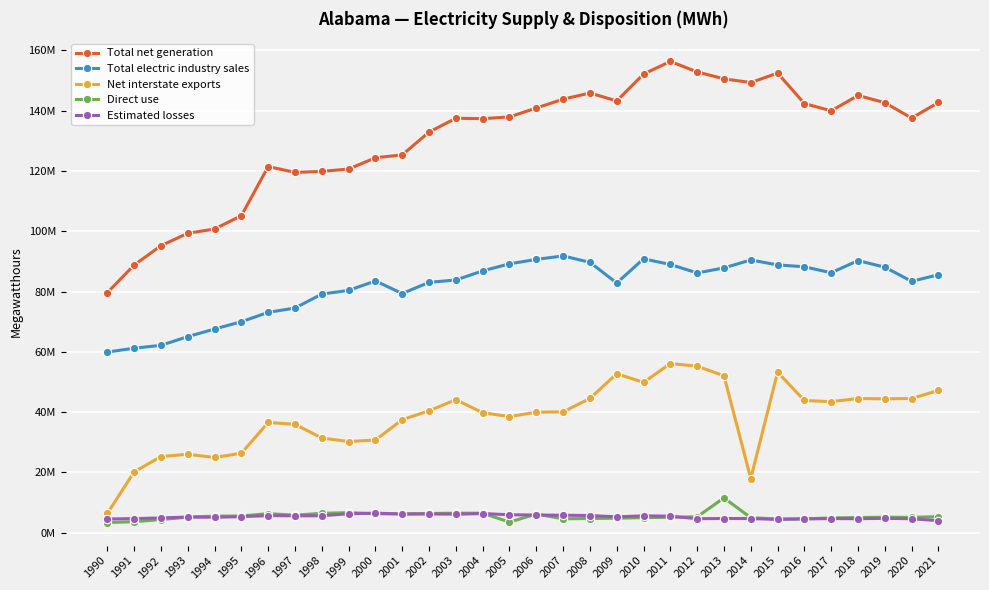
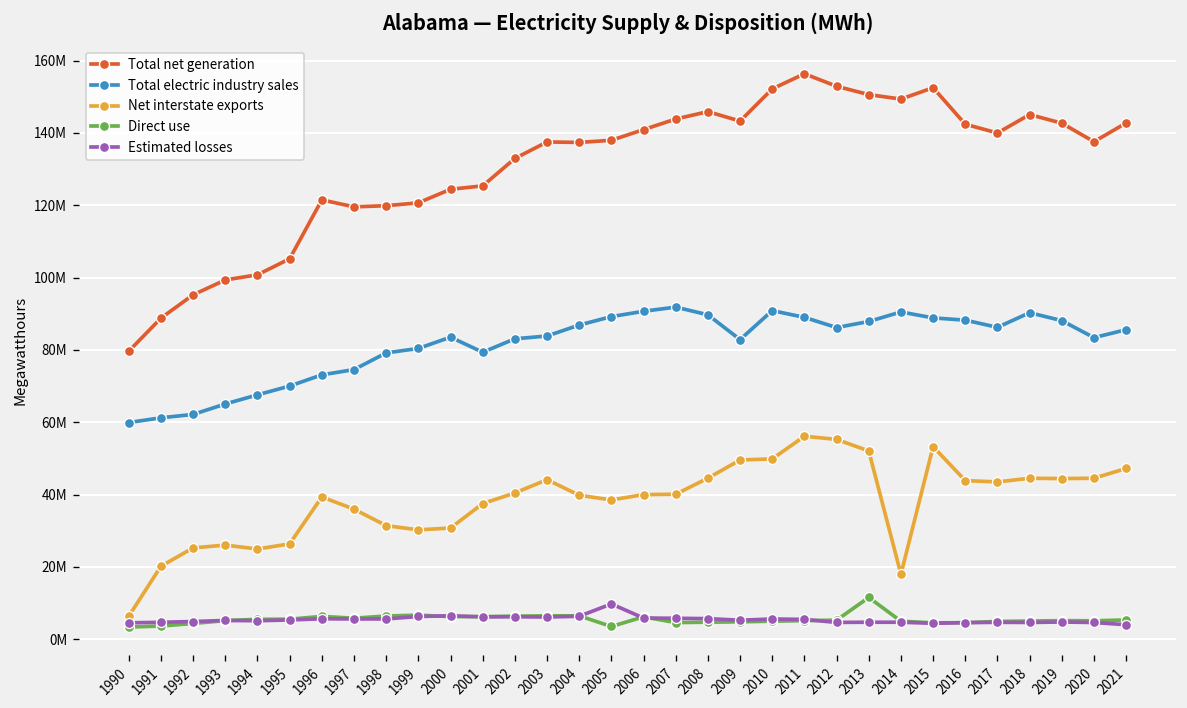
Net interstate exports, 1996: 37000000 -> 39000000
Estimated losses, 2005: 6000000 -> 10000000
Net interstate exports, 2009: 53000000 -> 50000000
